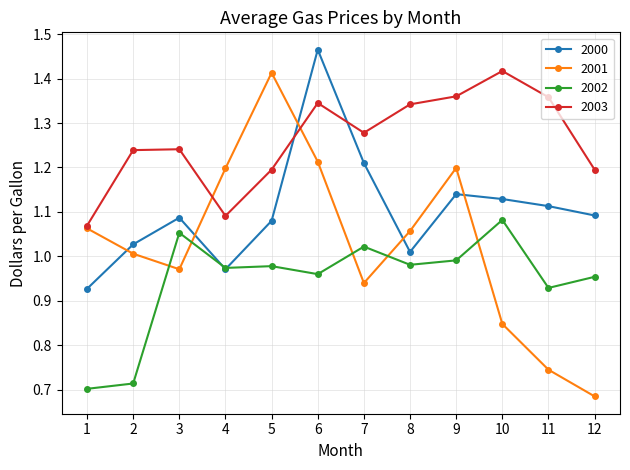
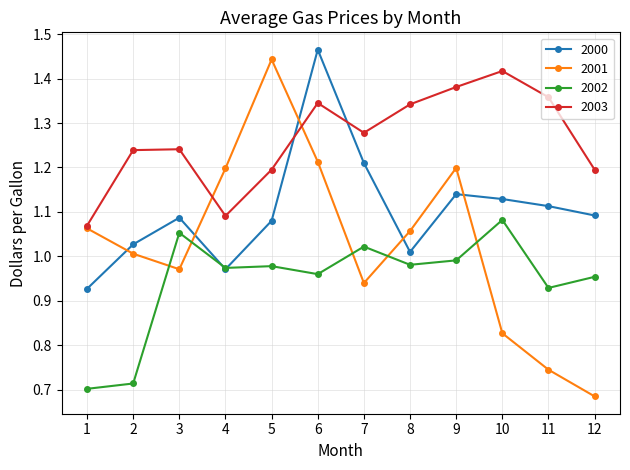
2001, 5: 1.41 -> 1.44
2003, 9: 1.36 -> 1.38
2001, 10: 0.85 -> 0.83
